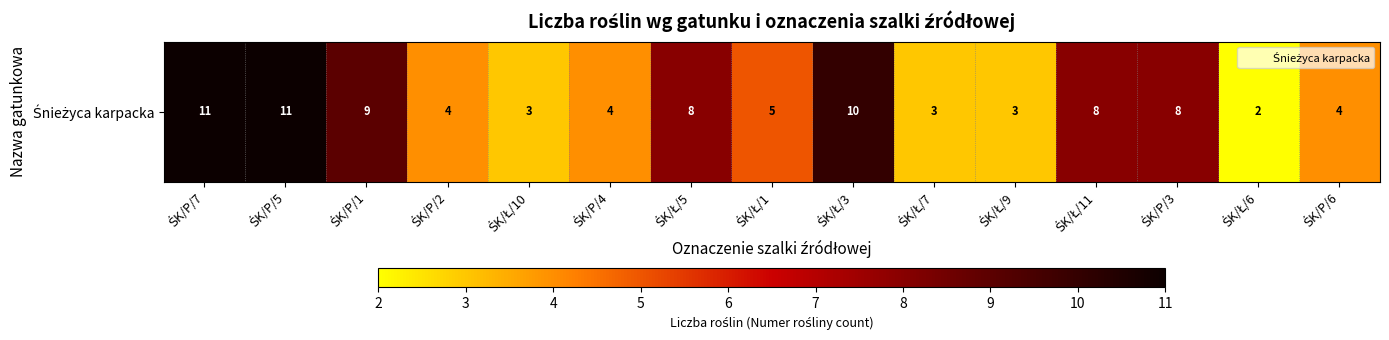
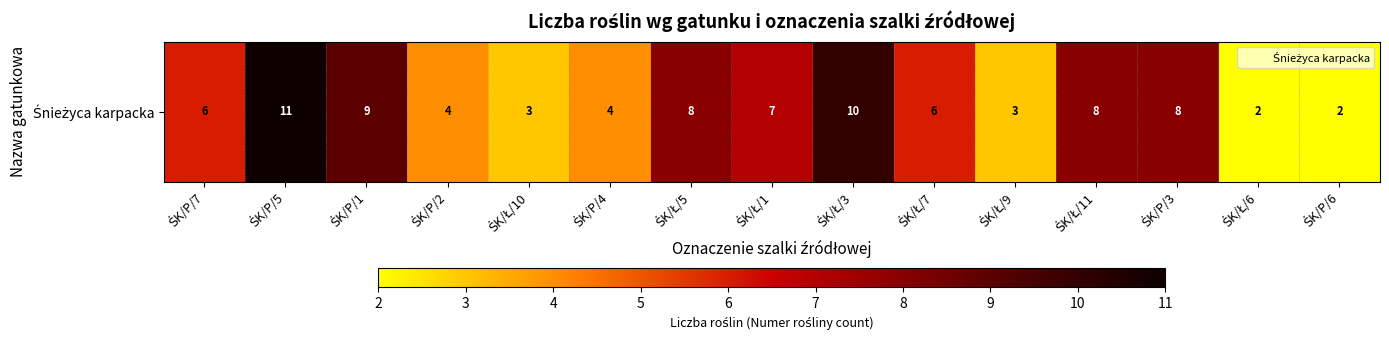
Śnieżyca karpacka, ŚK/P/7: 11 -> 6
Śnieżyca karpacka, ŚK/Ł/1: 5 -> 7
Śnieżyca karpacka, ŚK/Ł/7: 3 -> 6
Śnieżyca karpacka, ŚK/P/6: 4 -> 2
